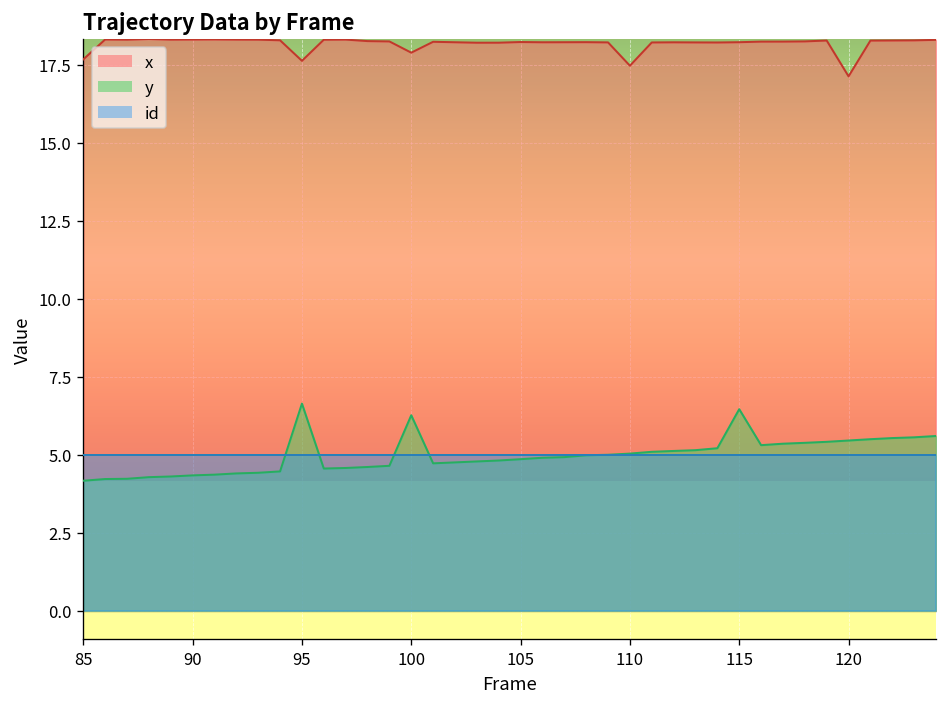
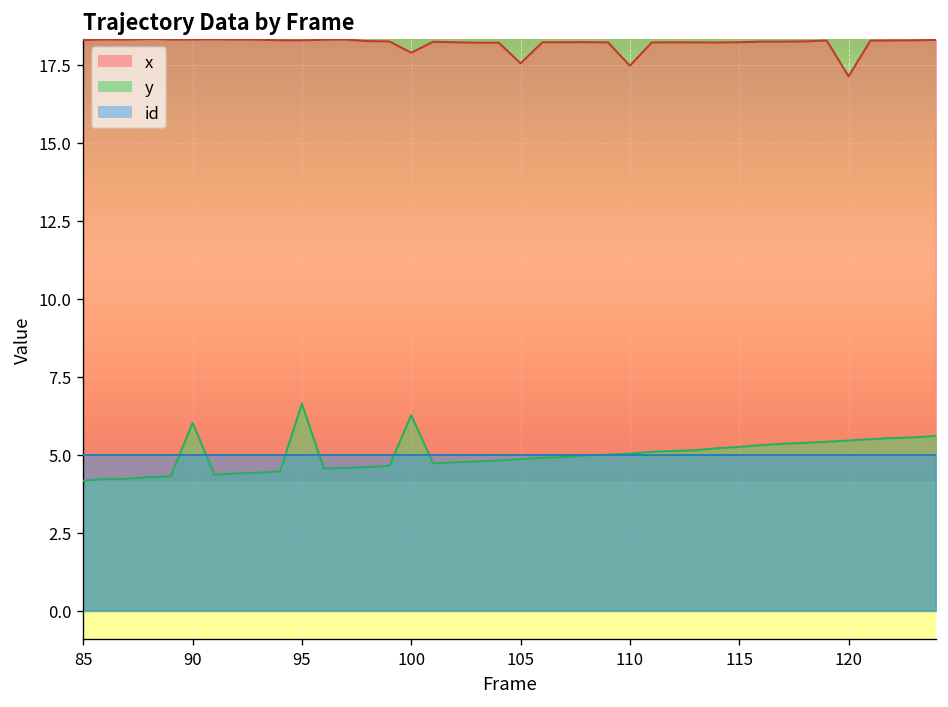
x, 85: 17.7 -> 18.3
y, 90: 4.3 -> 6.0
x, 95: 17.6 -> 18.3
x, 105: 18.2 -> 17.6
y, 115: 6.5 -> 5.3
